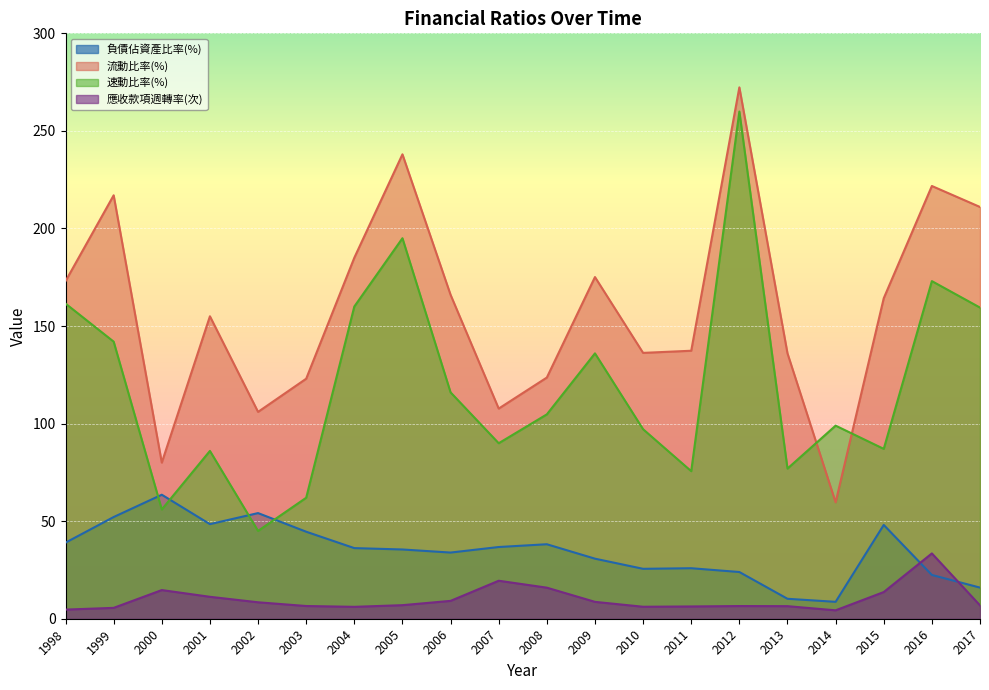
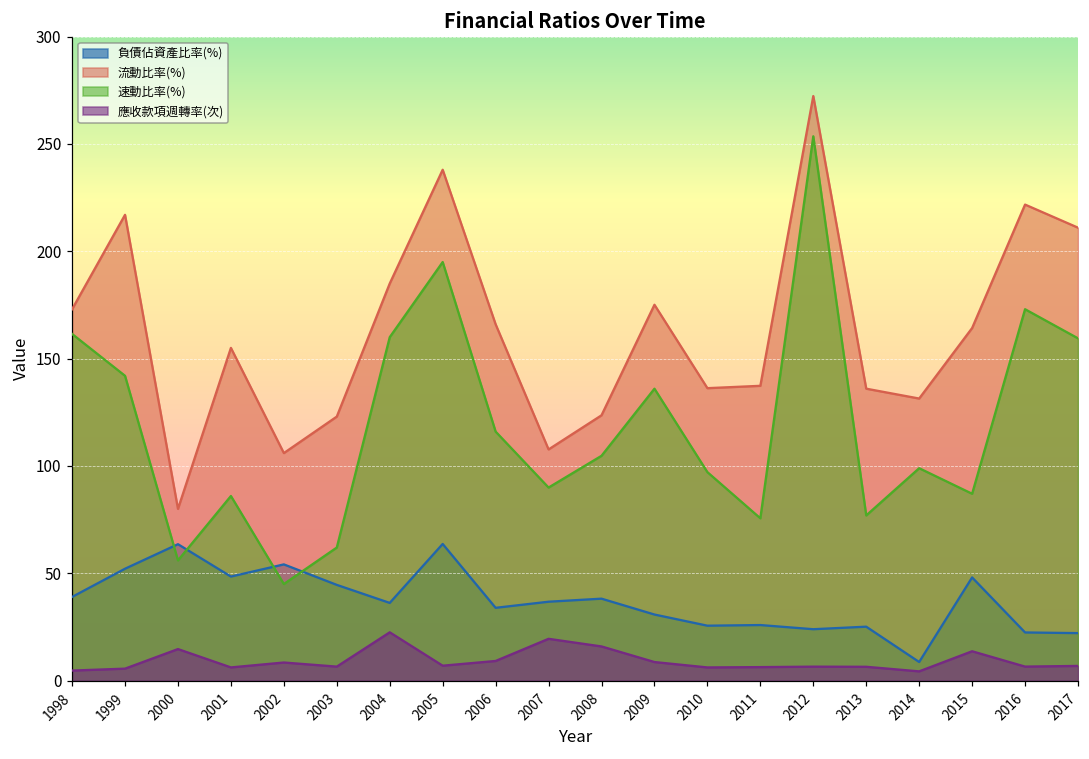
應收款項週轉率(次), 2001: 11 -> 6
應收款項週轉率(次), 2004: 6 -> 23
負債佔資產比率(%), 2005: 35 -> 64
速動比率(%), 2012: 260 -> 254
負債佔資產比率(%), 2013: 10 -> 25
流動比率(%), 2014: 60 -> 131
應收款項週轉率(次), 2016: 33 -> 7
負債佔資產比率(%), 2017: 16 -> 22
